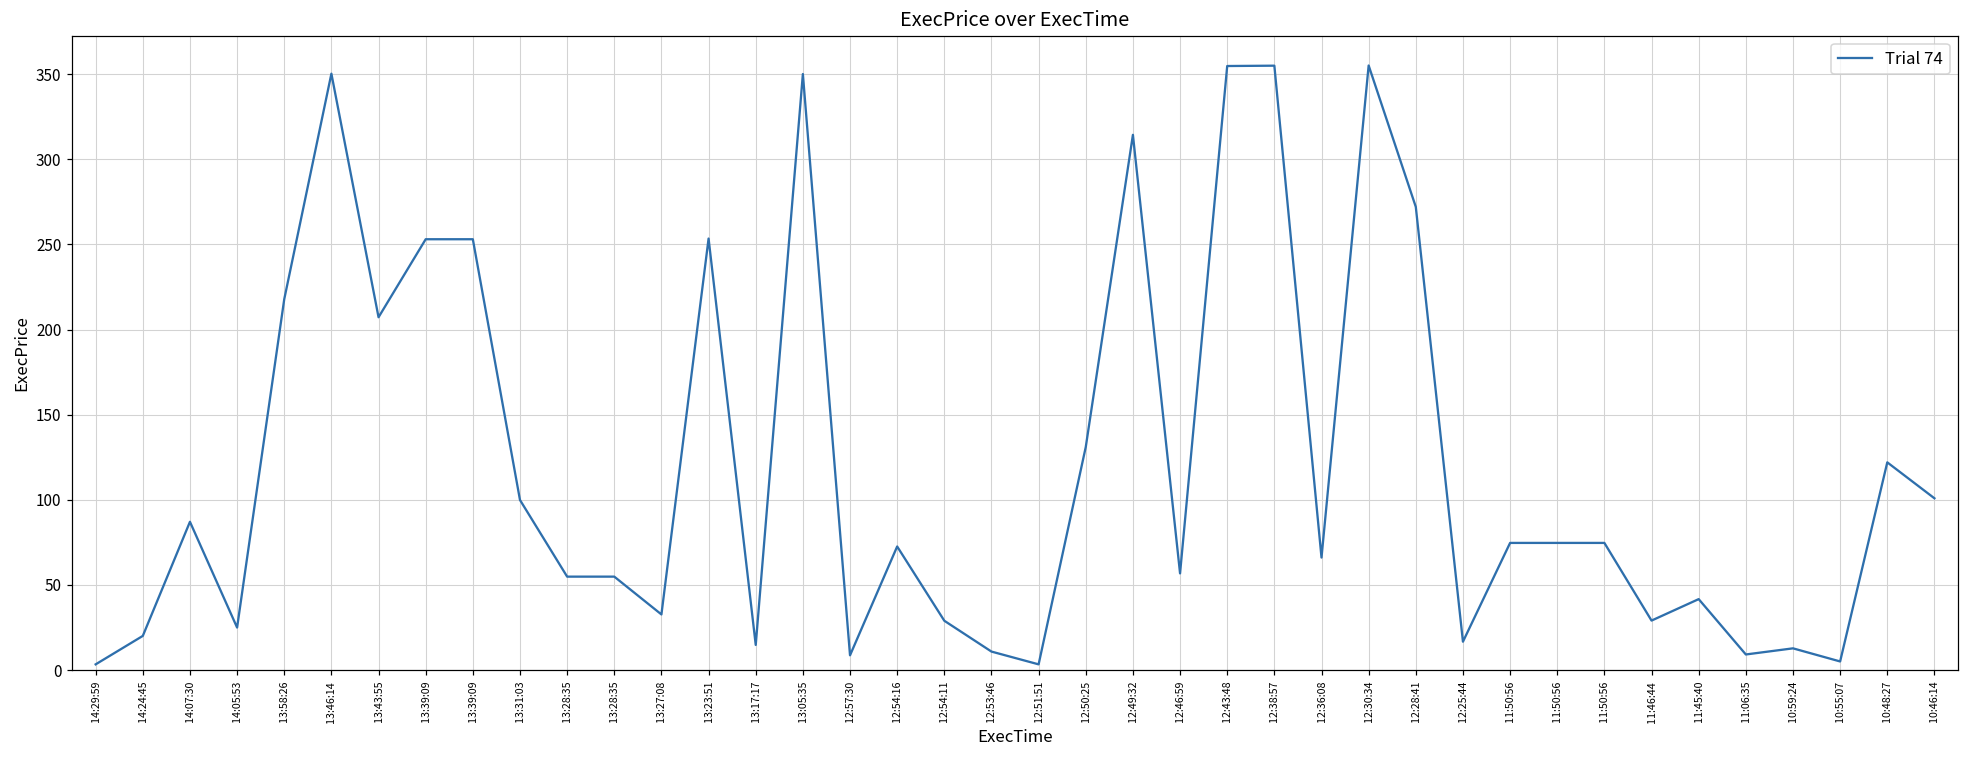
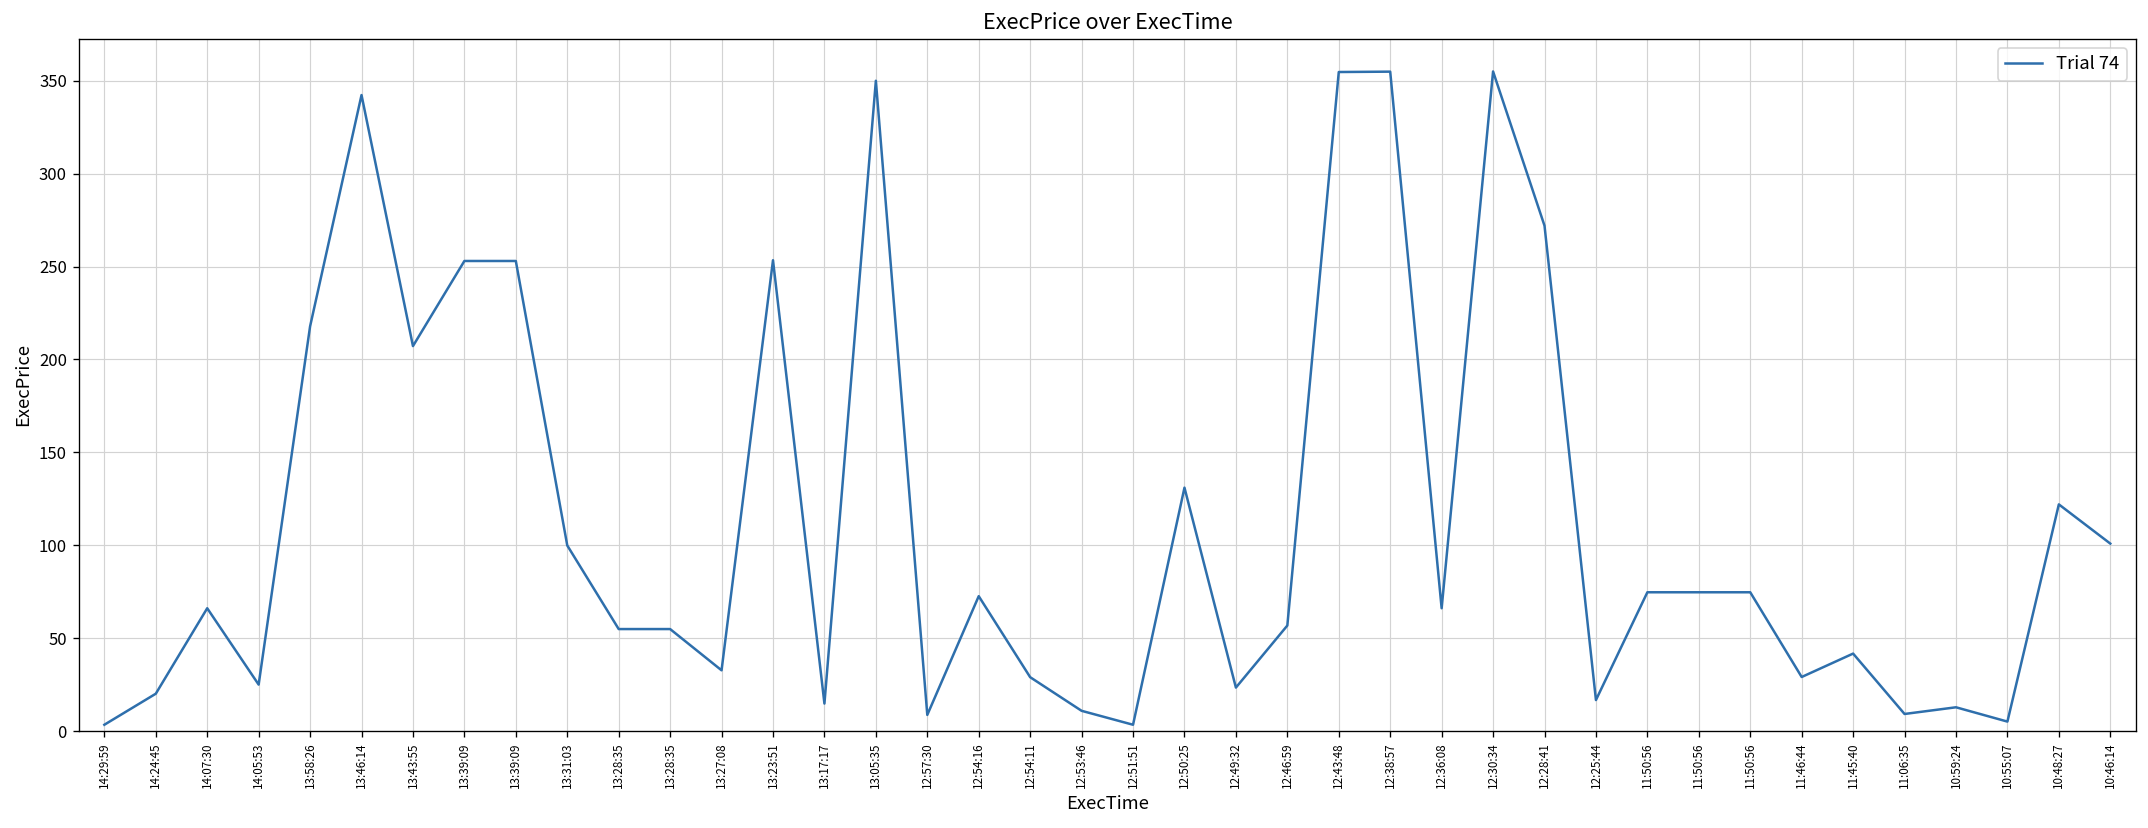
14:07:30: 87 -> 66
13:46:14: 350 -> 342
12:49:32: 314 -> 23
